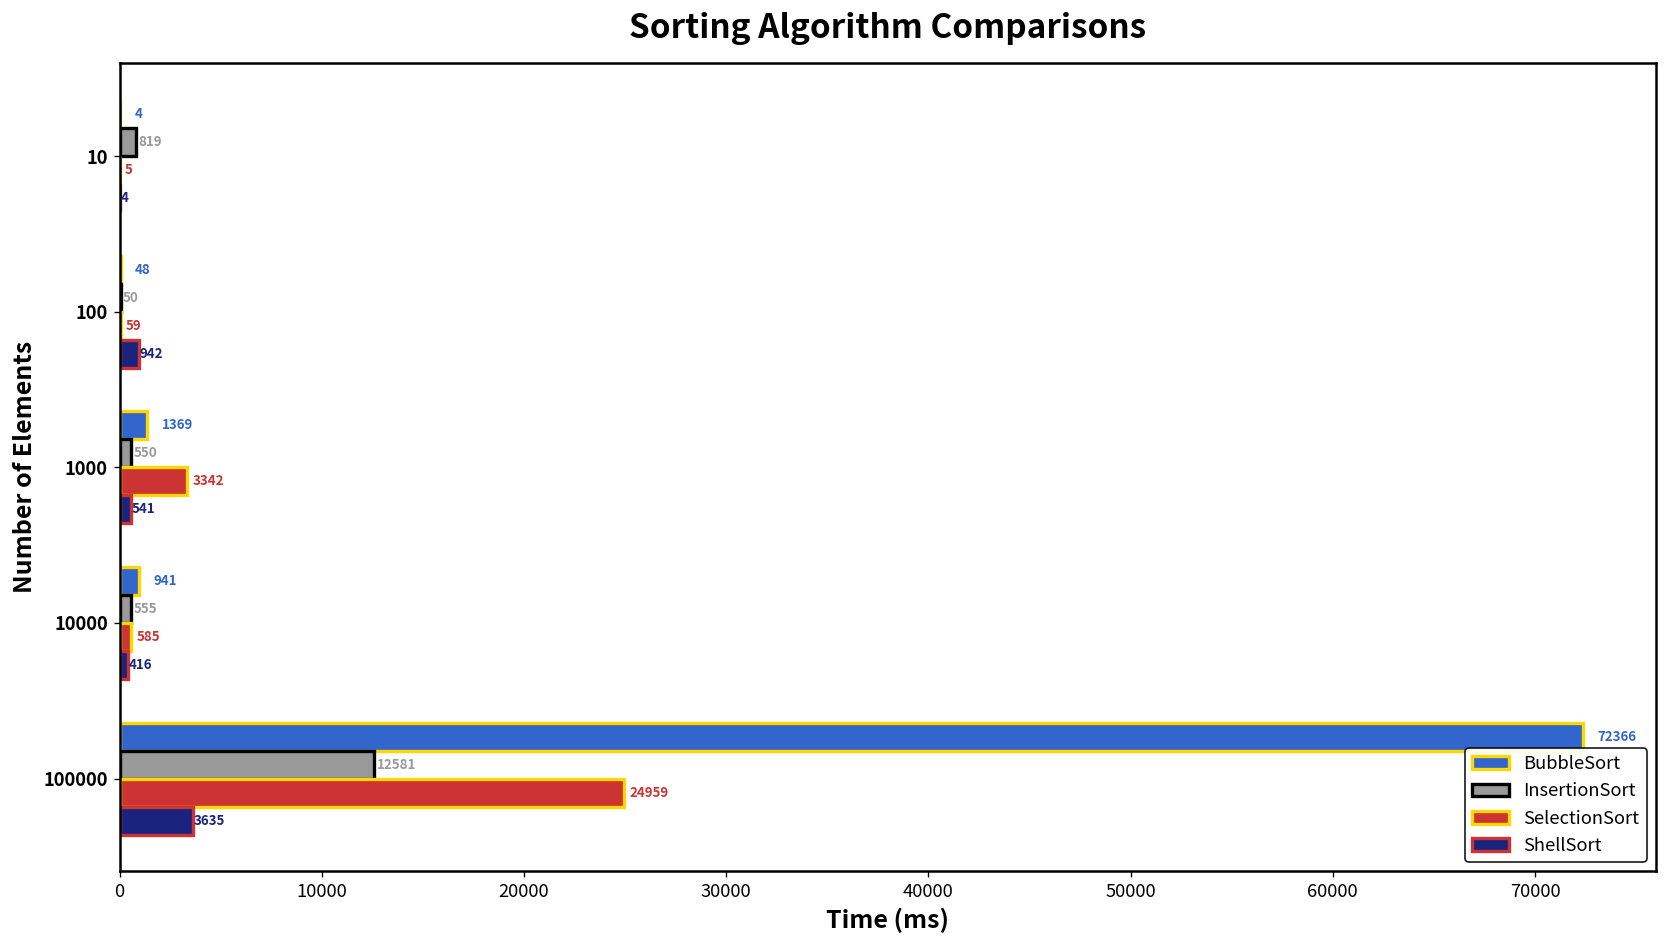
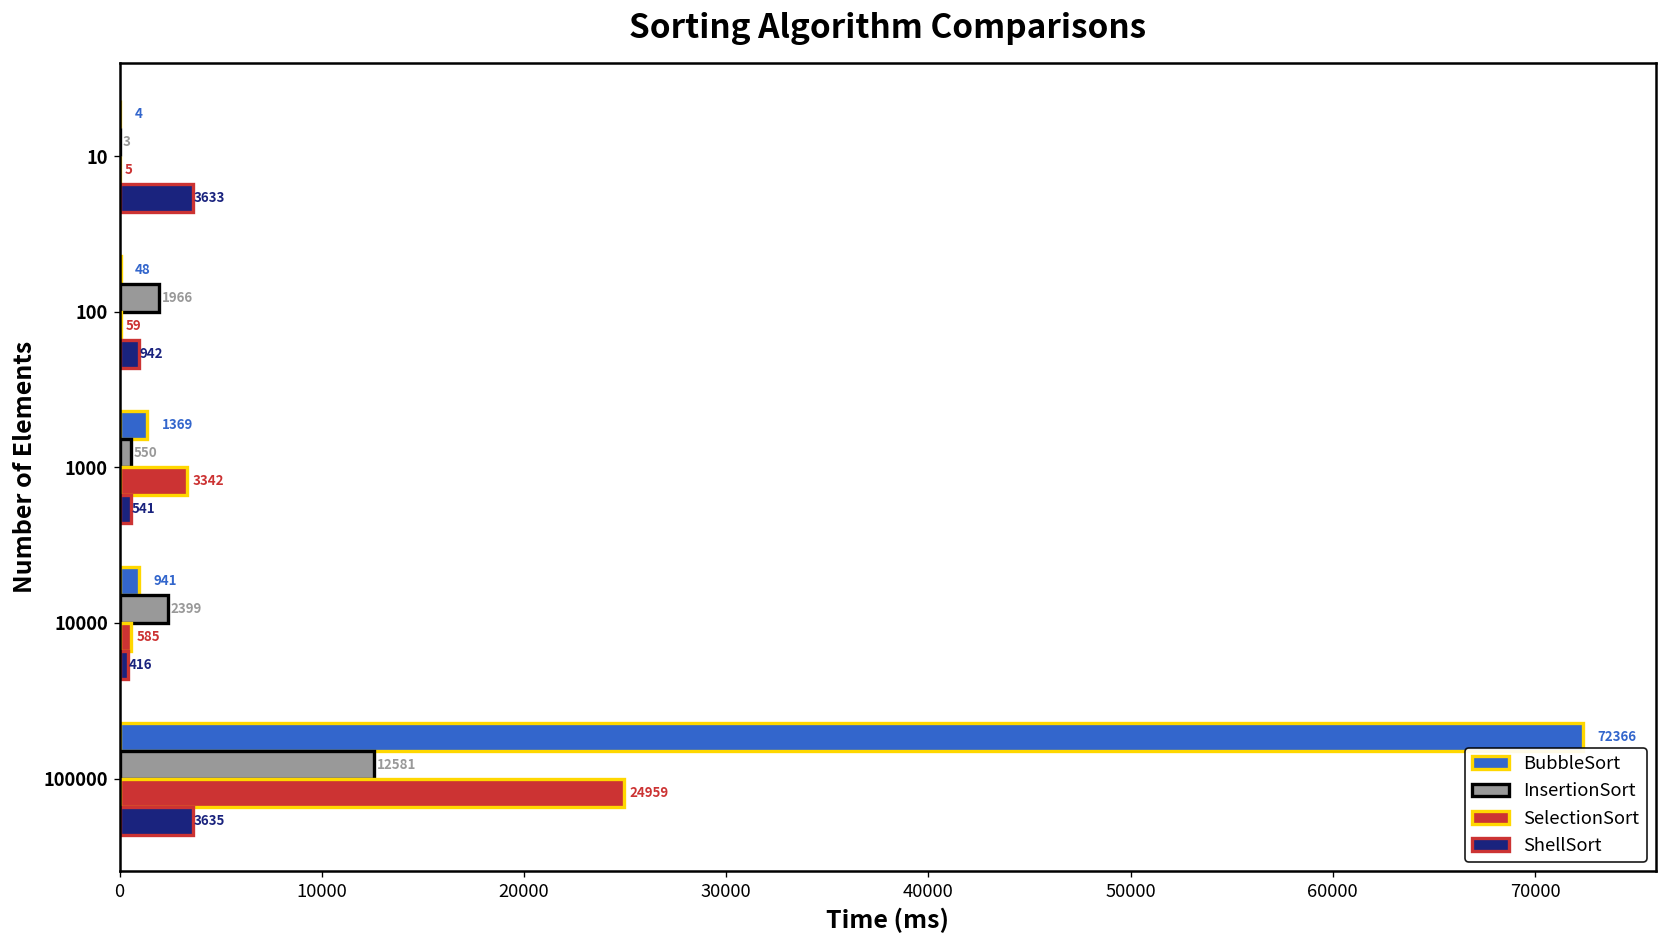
InsertionSort, 10: 819 -> 3
ShellSort, 10: 4 -> 3633
InsertionSort, 100: 50 -> 1966
InsertionSort, 10000: 555 -> 2399
